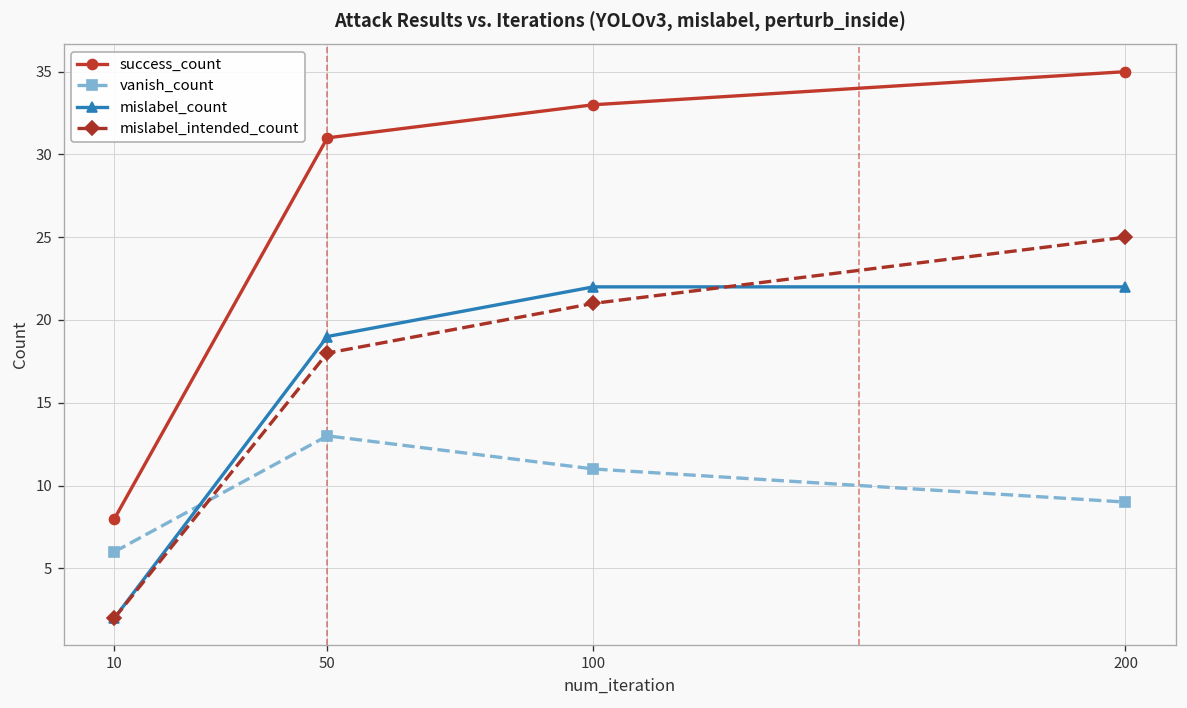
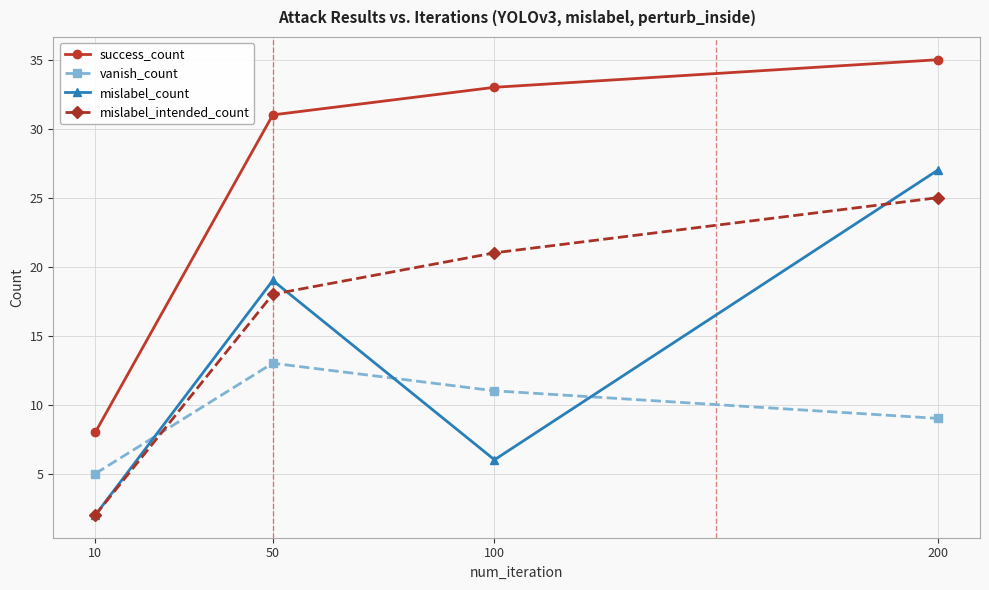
vanish_count, 10: 6 -> 5
mislabel_count, 100: 22 -> 6
mislabel_count, 200: 22 -> 27
